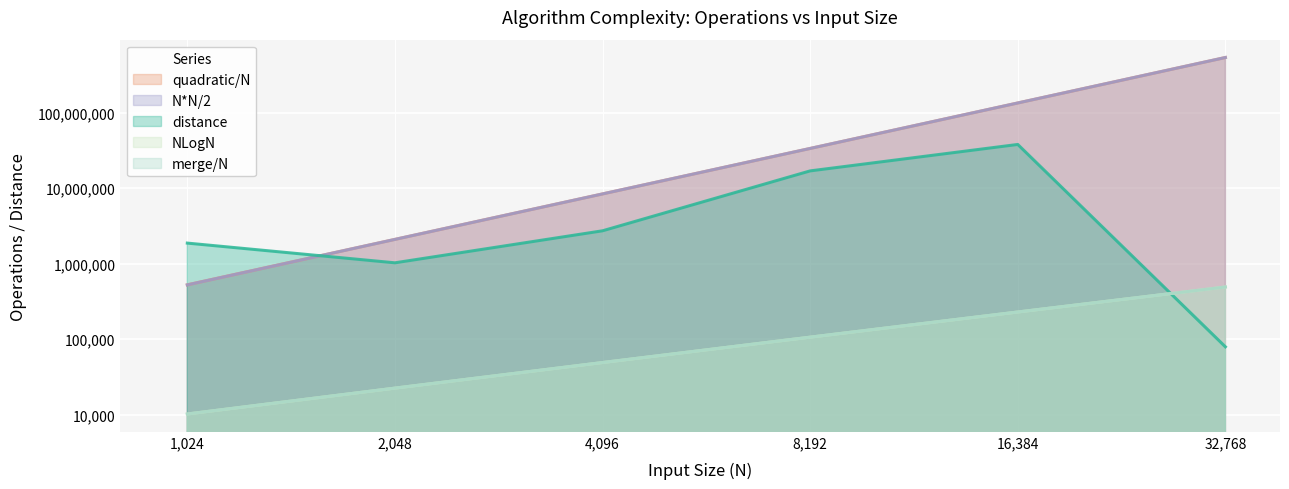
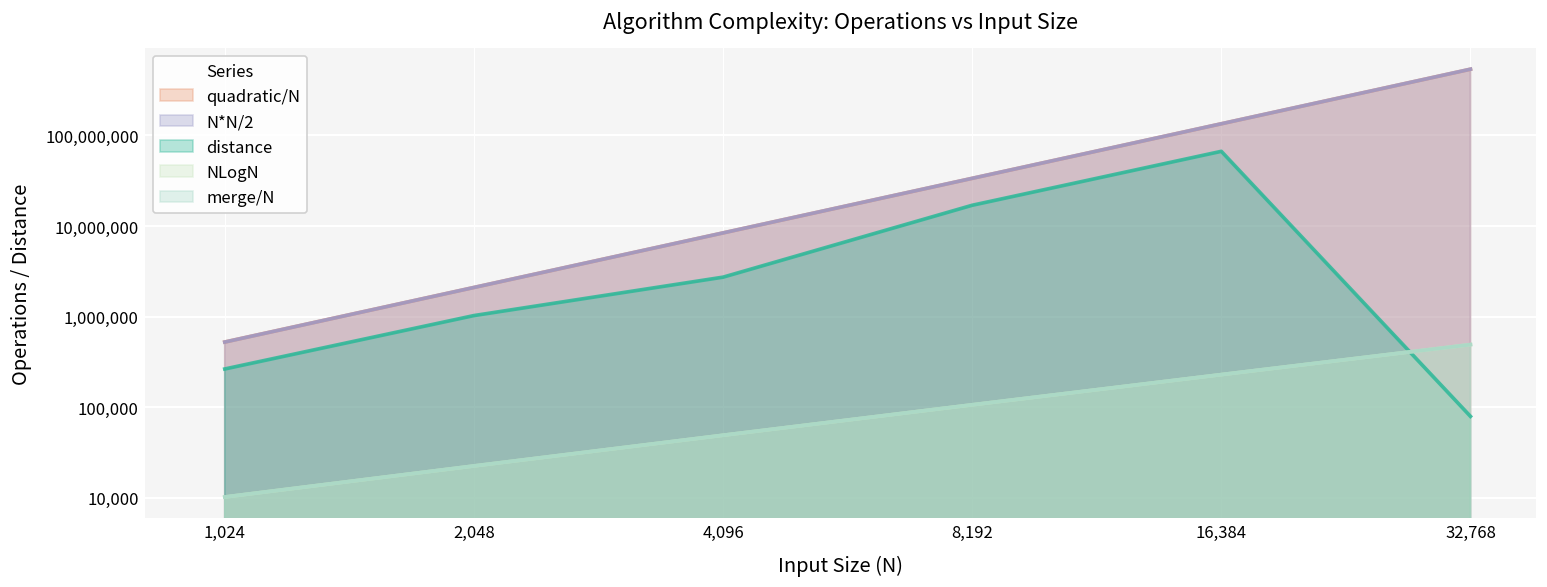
distance, 1,024: 1,900,000 -> 260,000
distance, 16,384: 40,000,000 -> 70,000,000
